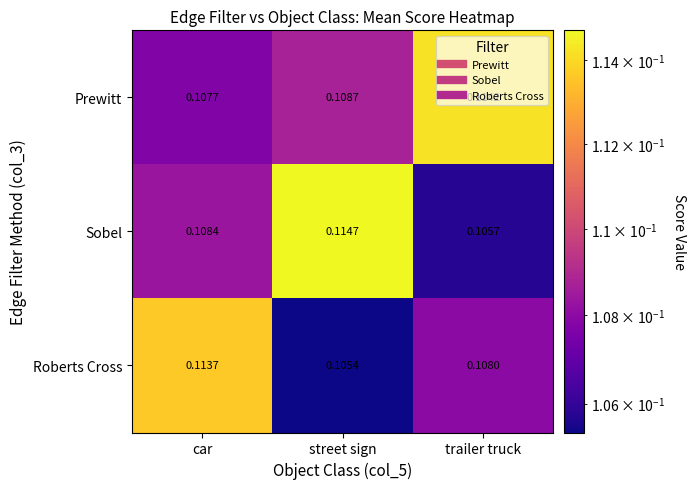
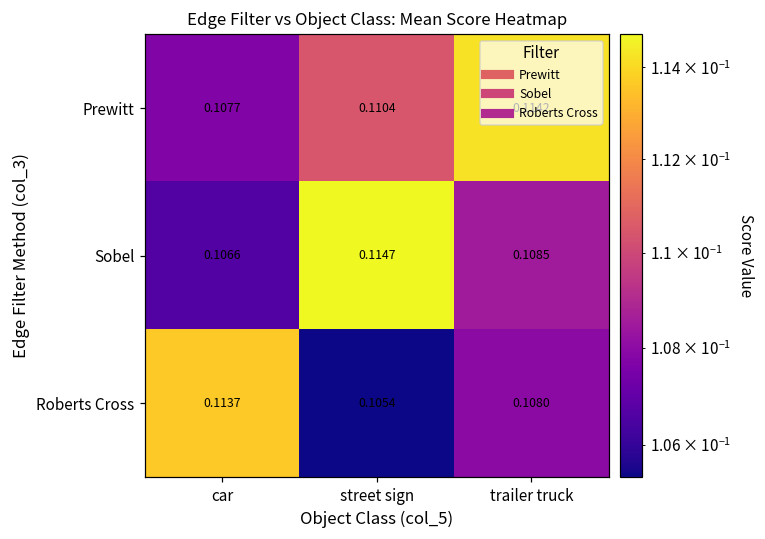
Prewitt, street sign: 0.1087 -> 0.1104
Sobel, car: 0.1084 -> 0.1066
Sobel, trailer truck: 0.1057 -> 0.1085
